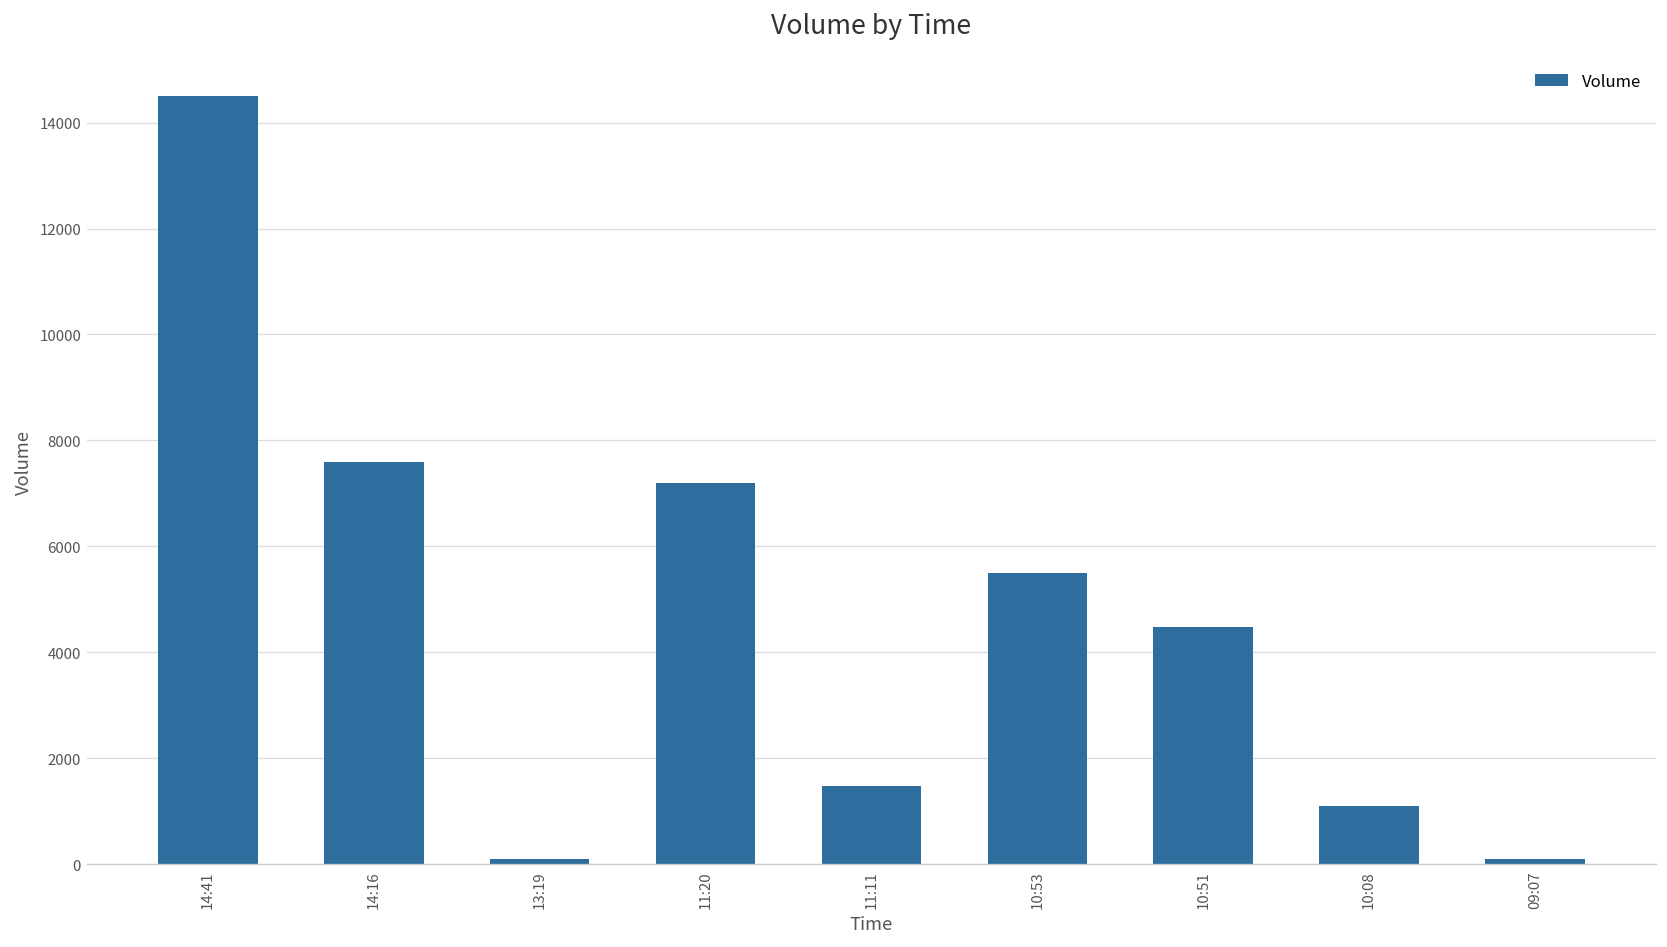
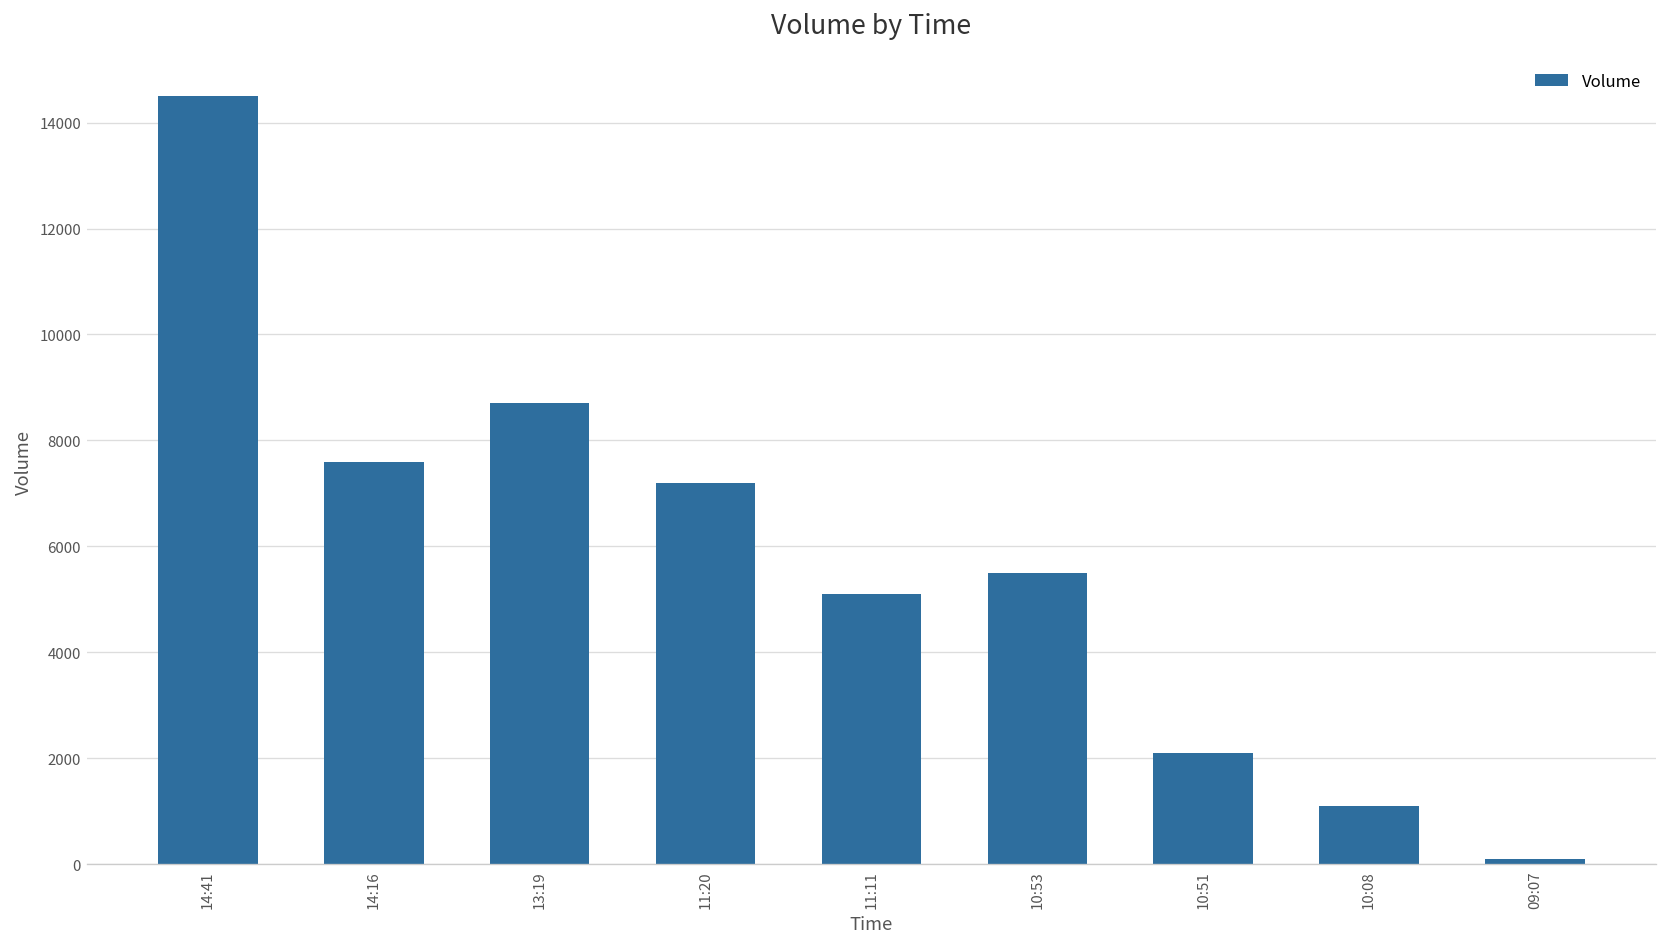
13:19: 100 -> 8700
11:11: 1500 -> 5100
10:51: 4500 -> 2100
